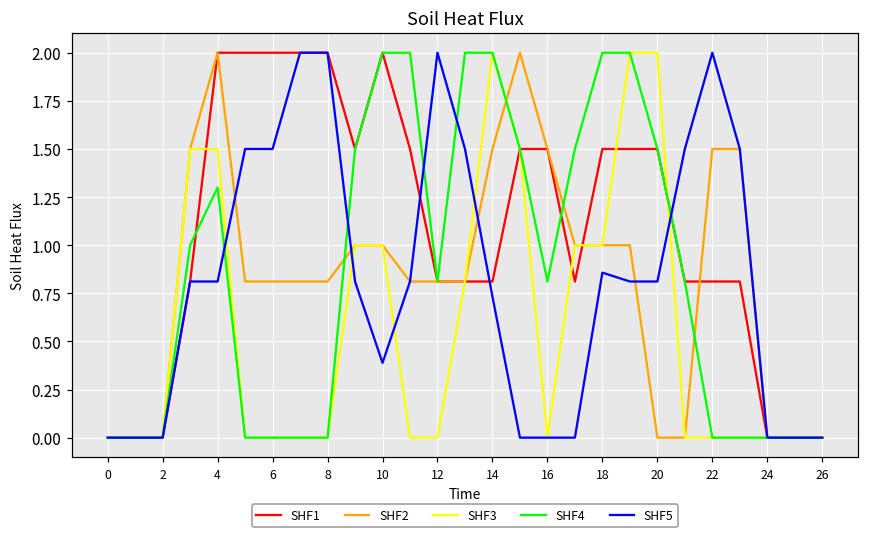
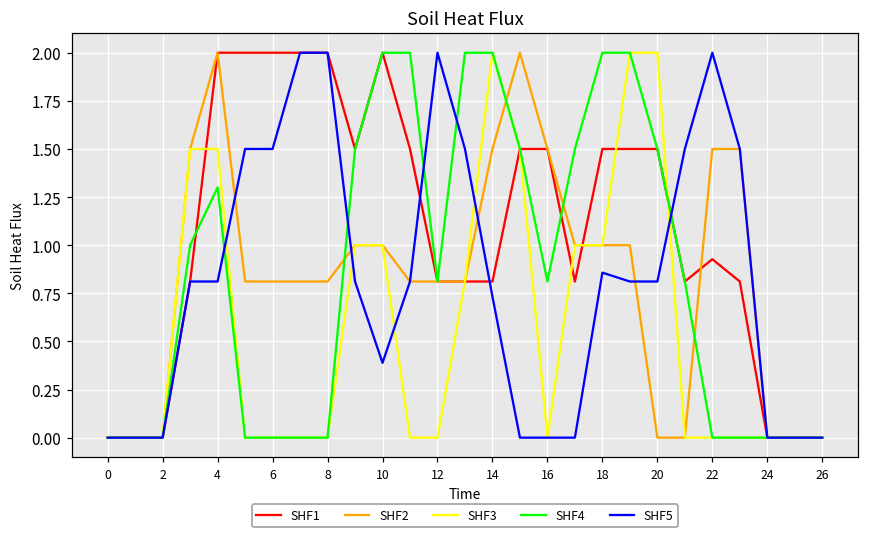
SHF1, 22: 0.81 -> 0.93
